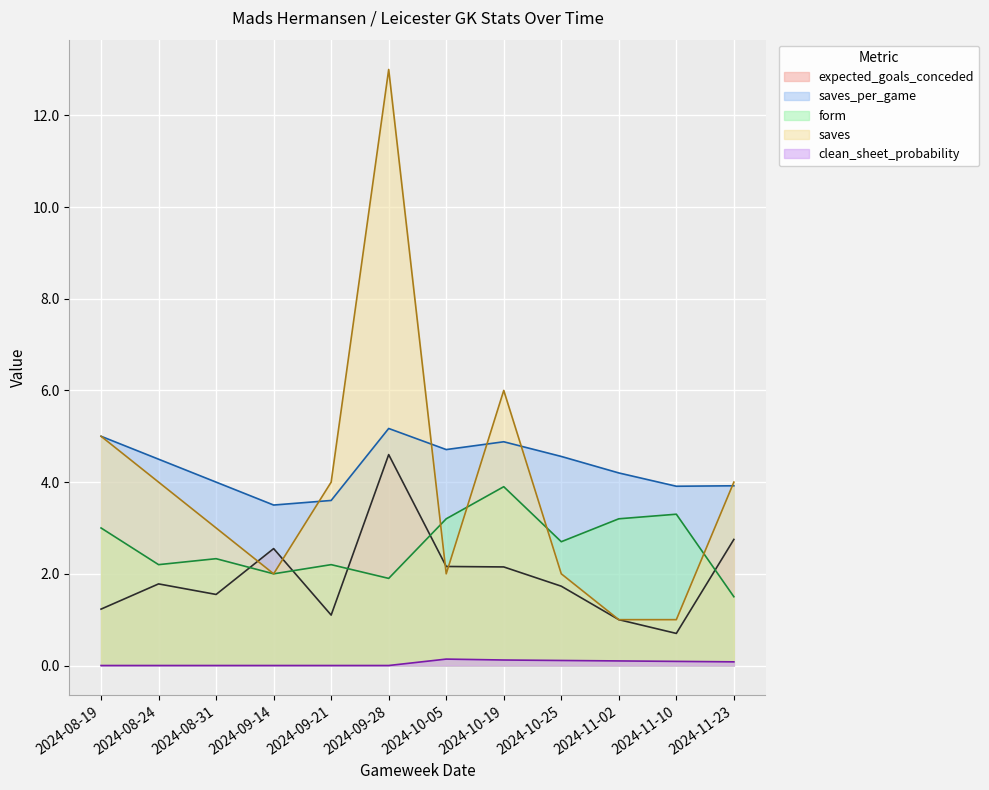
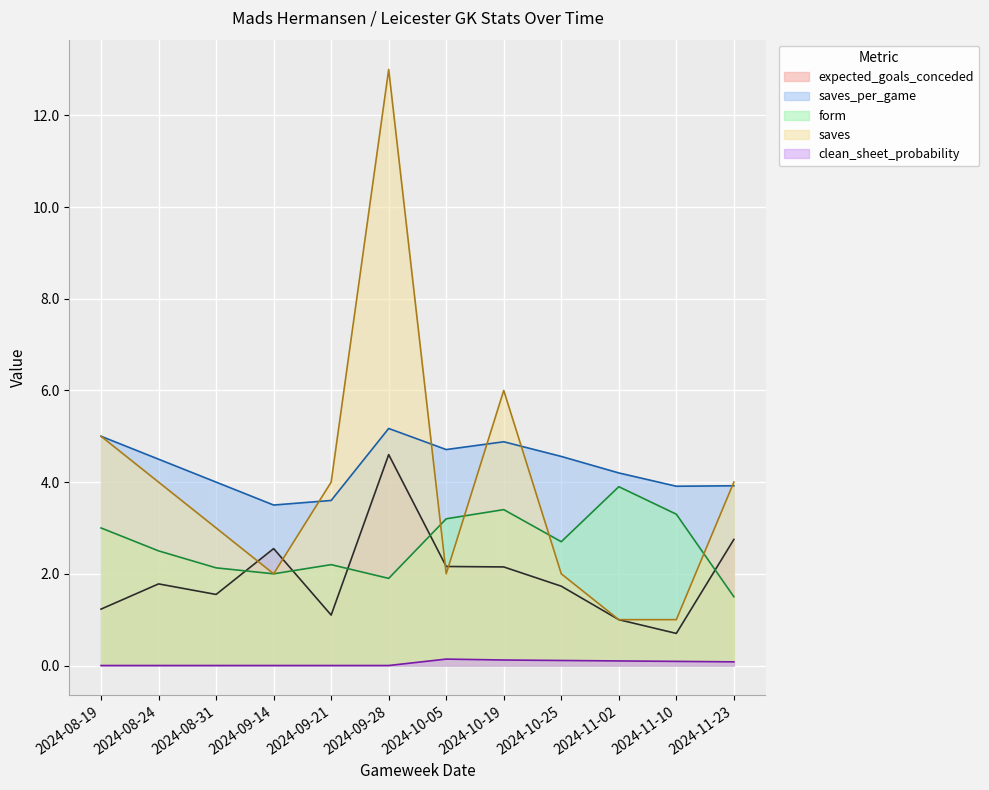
form, 2024-08-24: 2.2 -> 2.5
form, 2024-08-31: 2.3 -> 2.1
form, 2024-10-19: 3.9 -> 3.4
form, 2024-11-02: 3.2 -> 3.9
